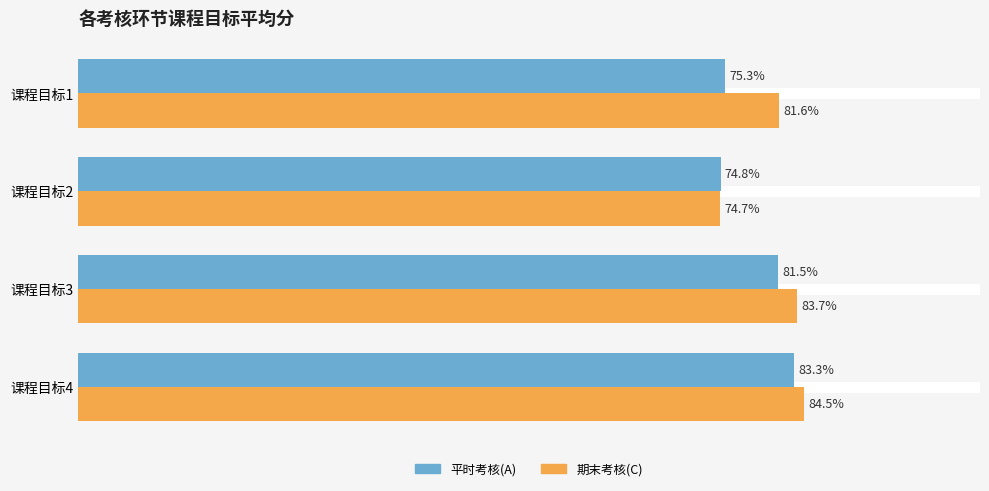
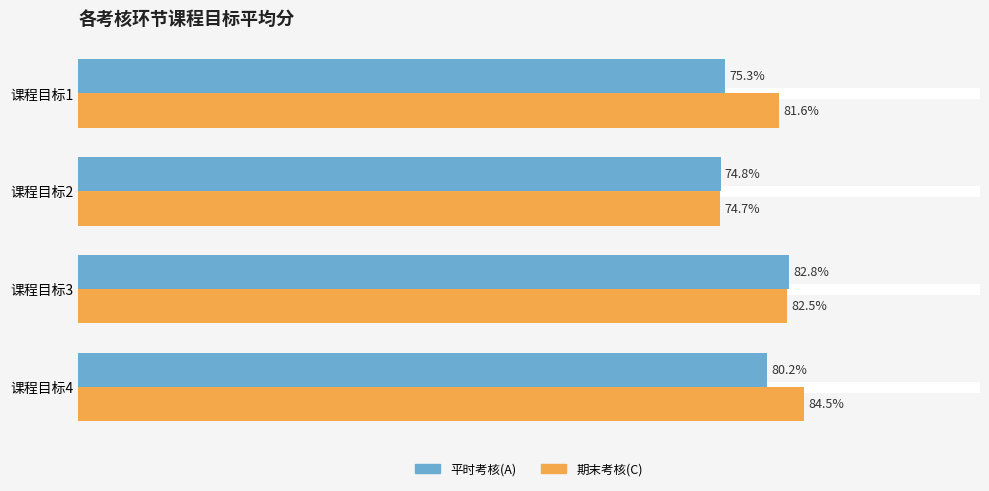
平时考核(A), 课程目标3: 81.5% -> 82.8%
期末考核(C), 课程目标3: 83.7% -> 82.5%
平时考核(A), 课程目标4: 83.3% -> 80.2%
